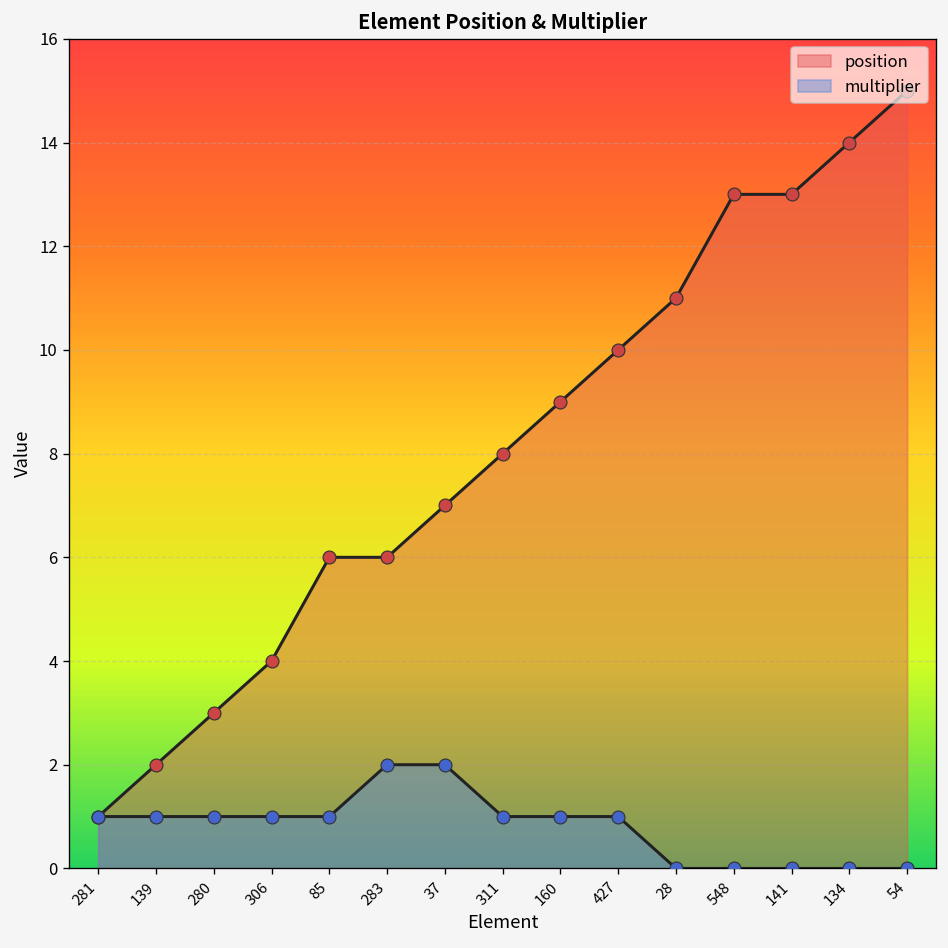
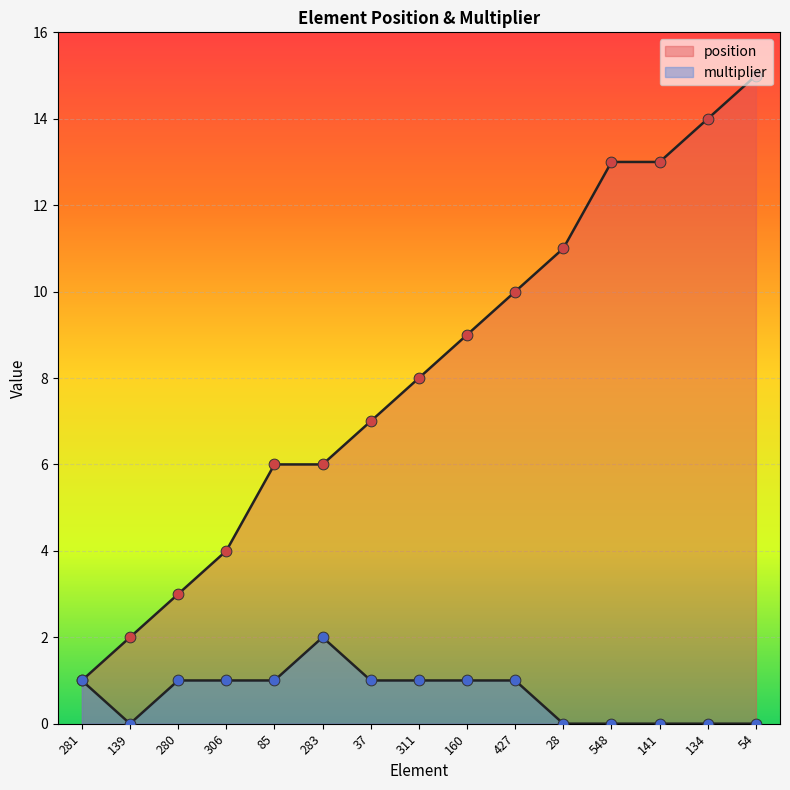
multiplier, 139: 1 -> 0
multiplier, 37: 2 -> 1
